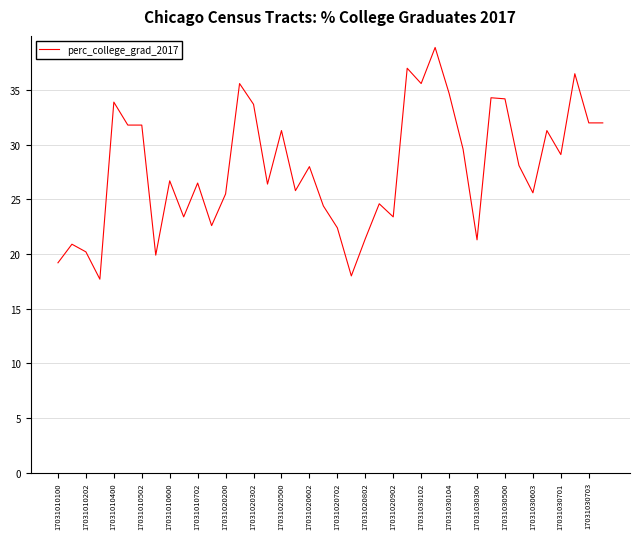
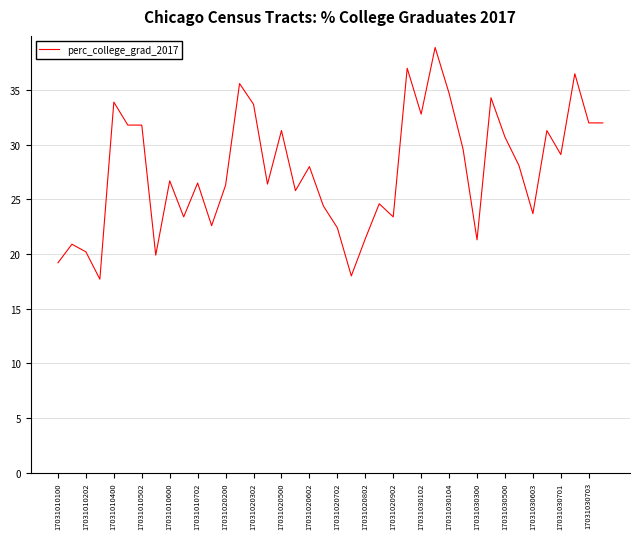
17031020200: 25.5 -> 26.3
17031030102: 35.6 -> 32.8
17031030500: 34.2 -> 30.7
17031030603: 25.6 -> 23.7
